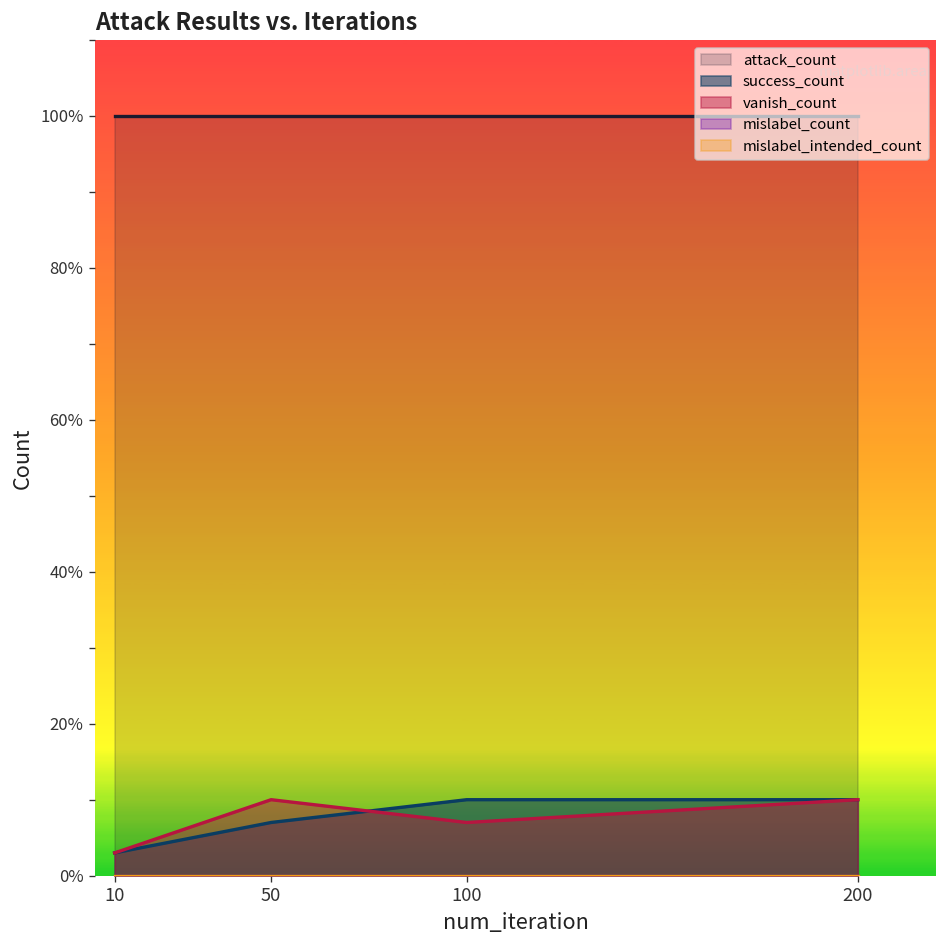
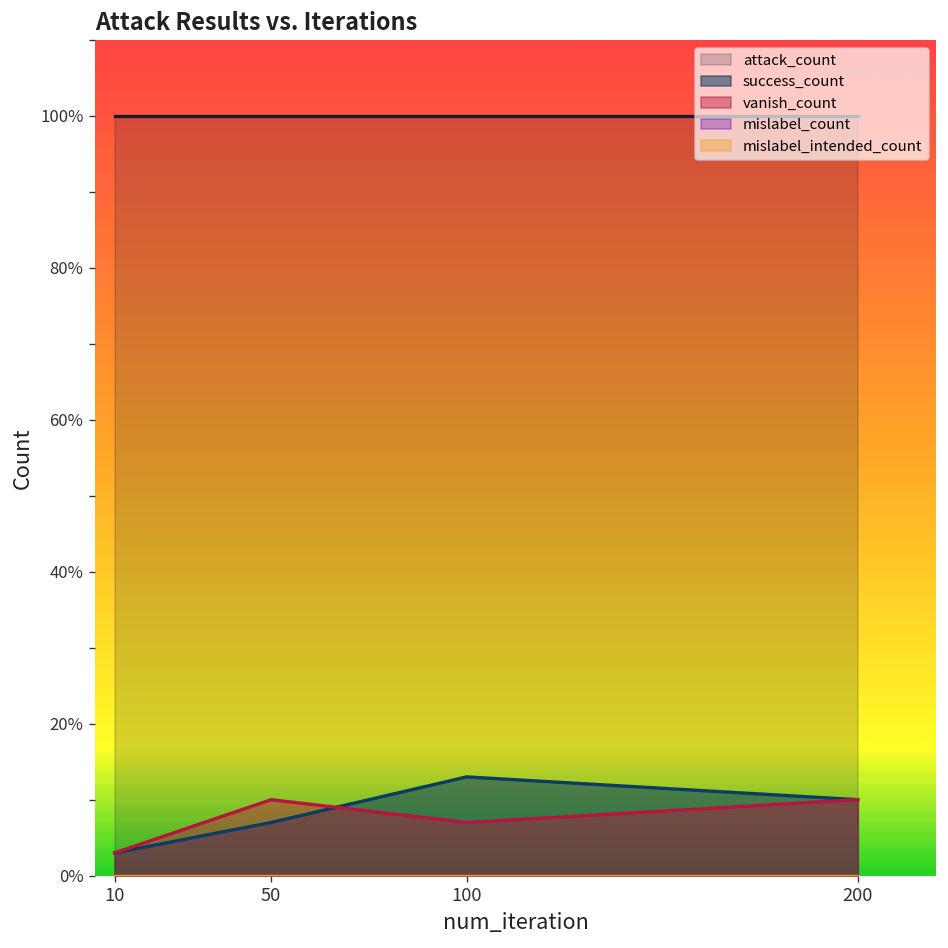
success_count, 100: 10% -> 13%
